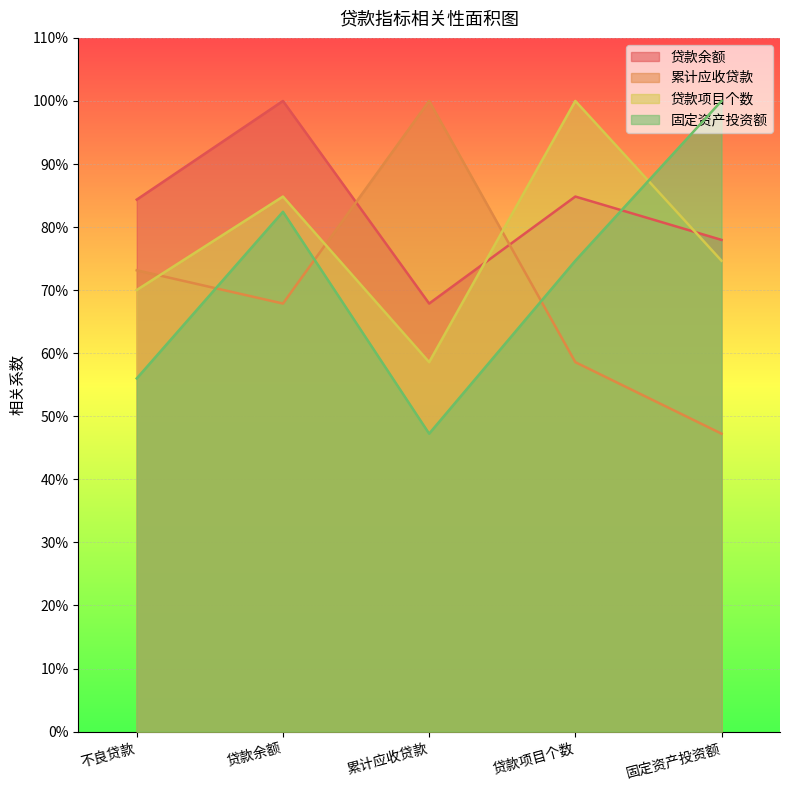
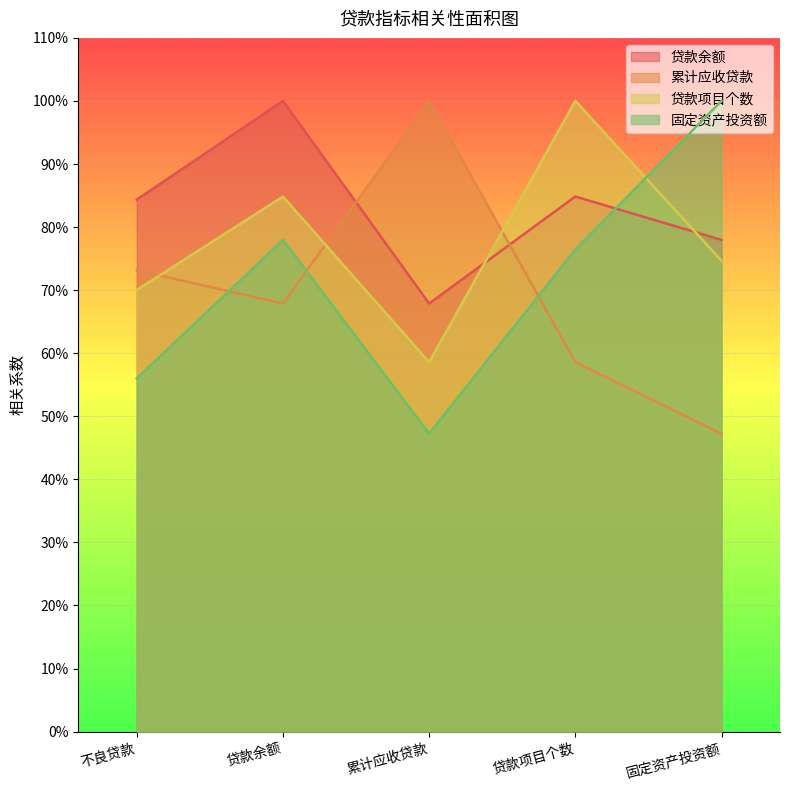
固定资产投资额, 贷款余额: 82% -> 78%
固定资产投资额, 贷款项目个数: 75% -> 76%
